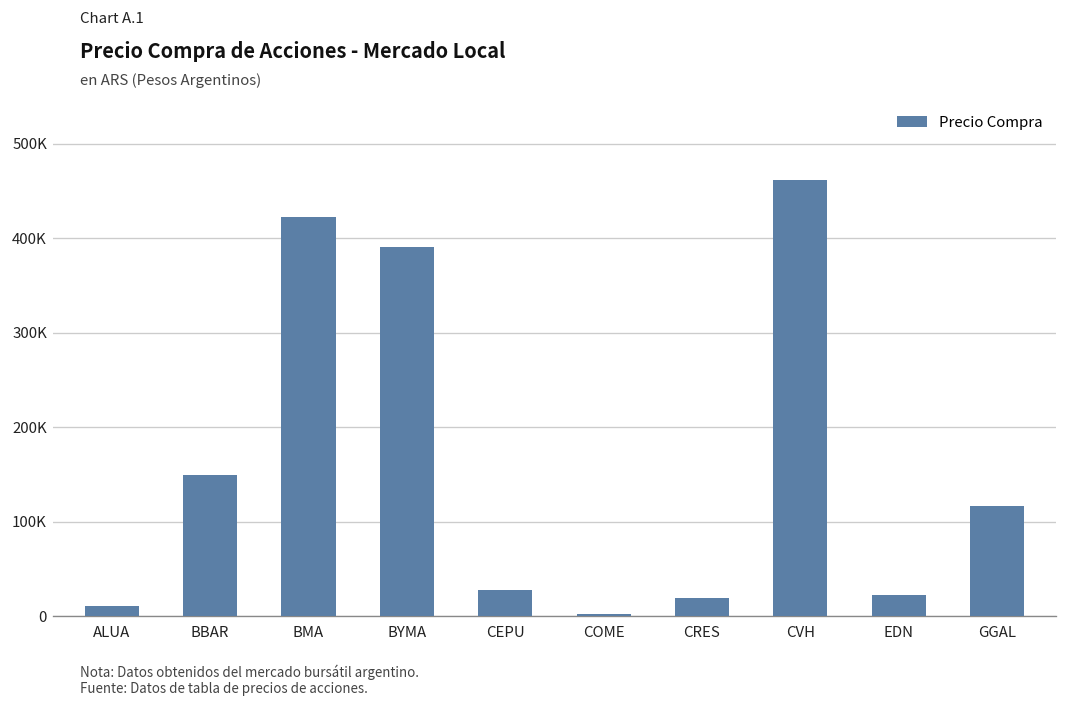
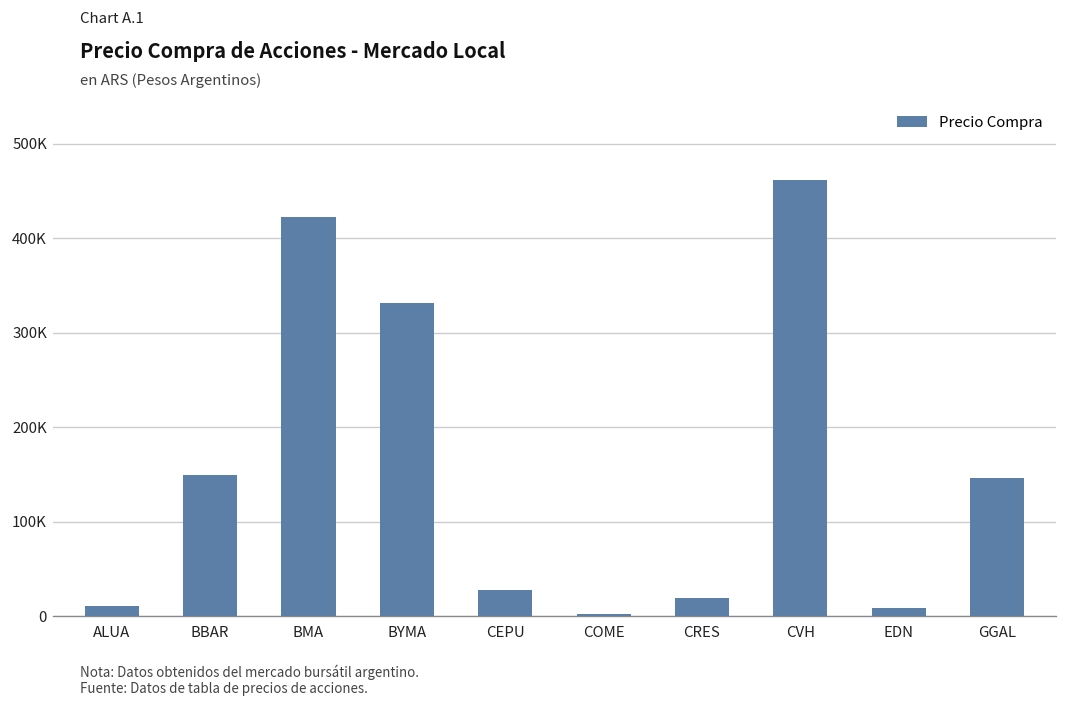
BYMA: 390000 -> 330000
EDN: 20000 -> 10000
GGAL: 120000 -> 150000
